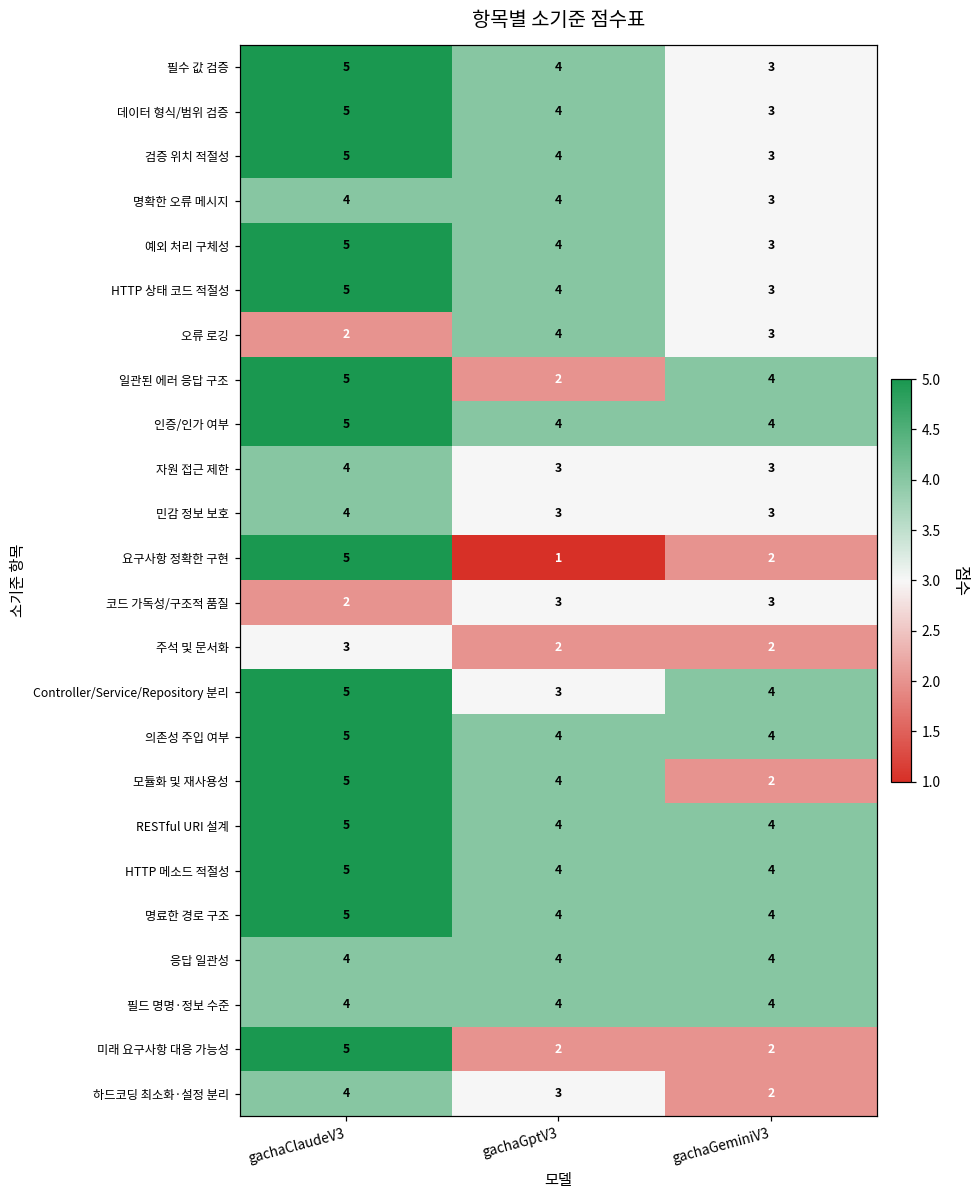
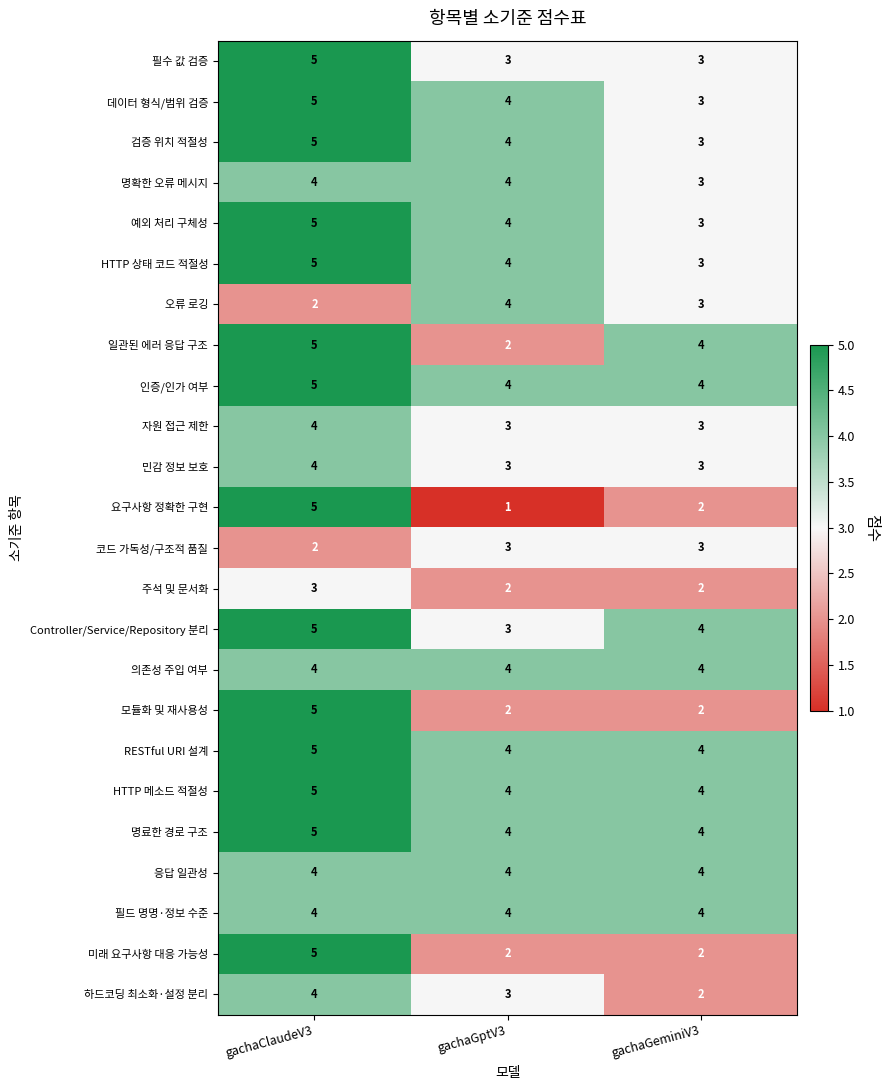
필수 값 검증, gachaGptV3: 4 -> 3
의존성 주입 여부, gachaClaudeV3: 5 -> 4
모듈화 및 재사용성, gachaGptV3: 4 -> 2
